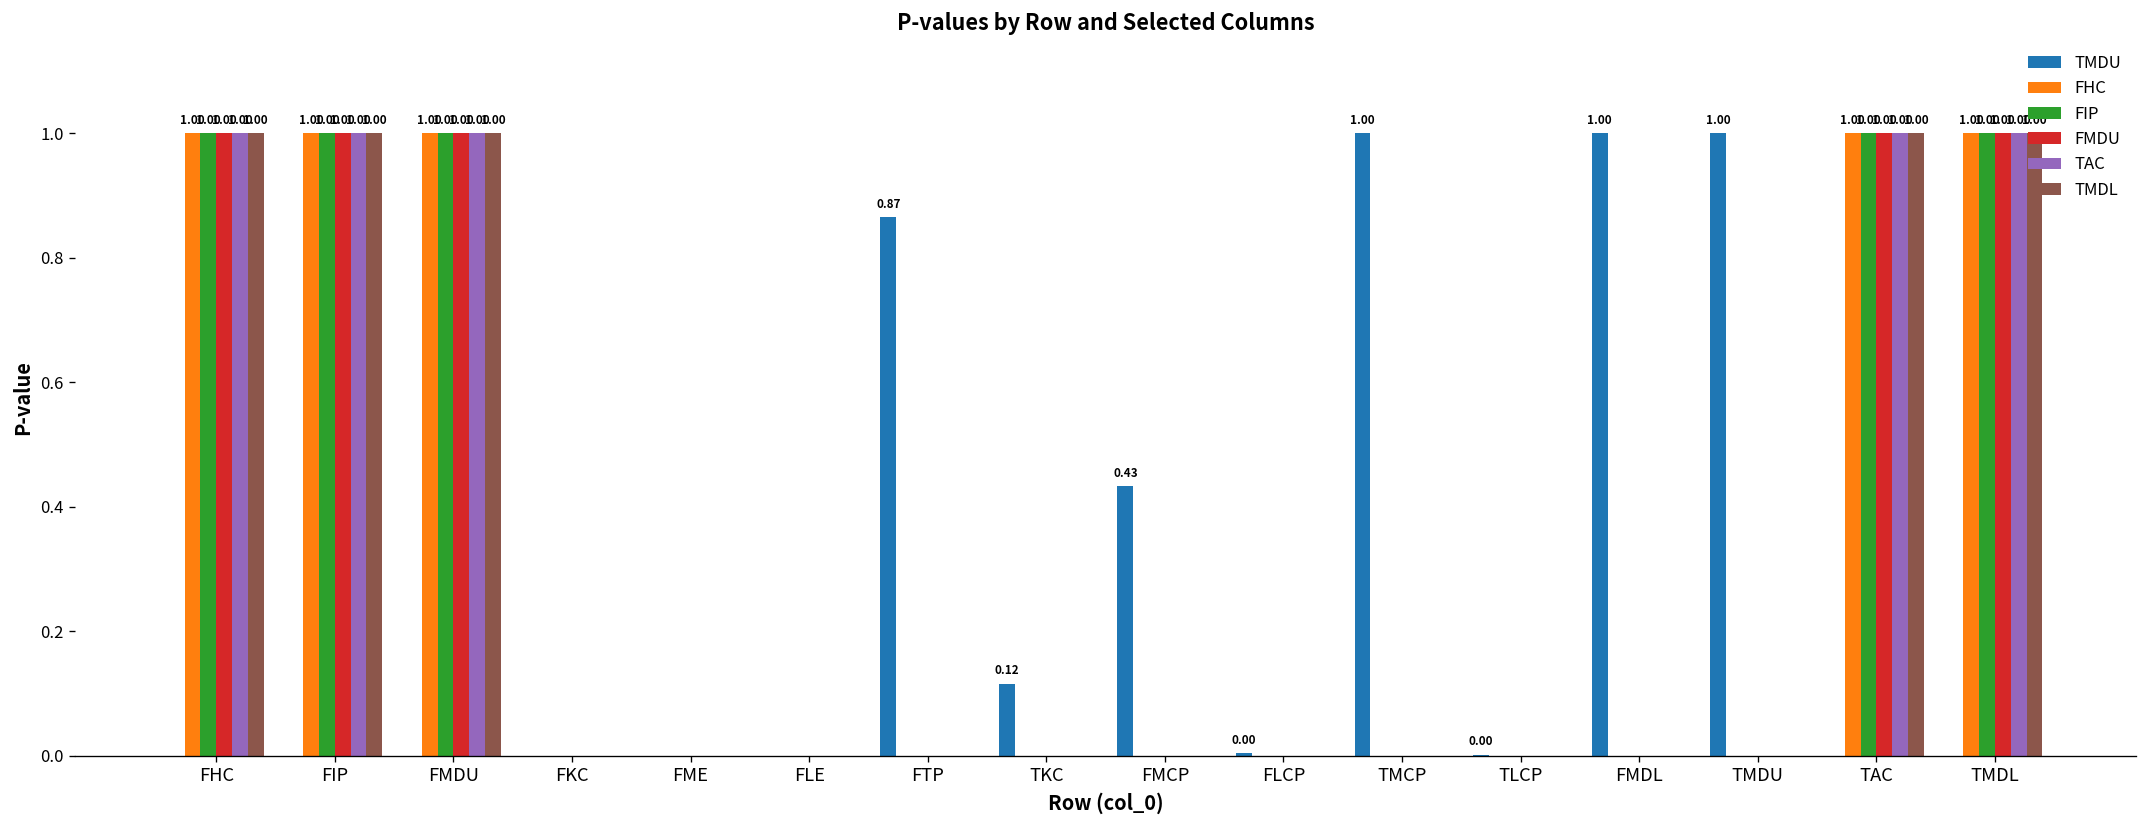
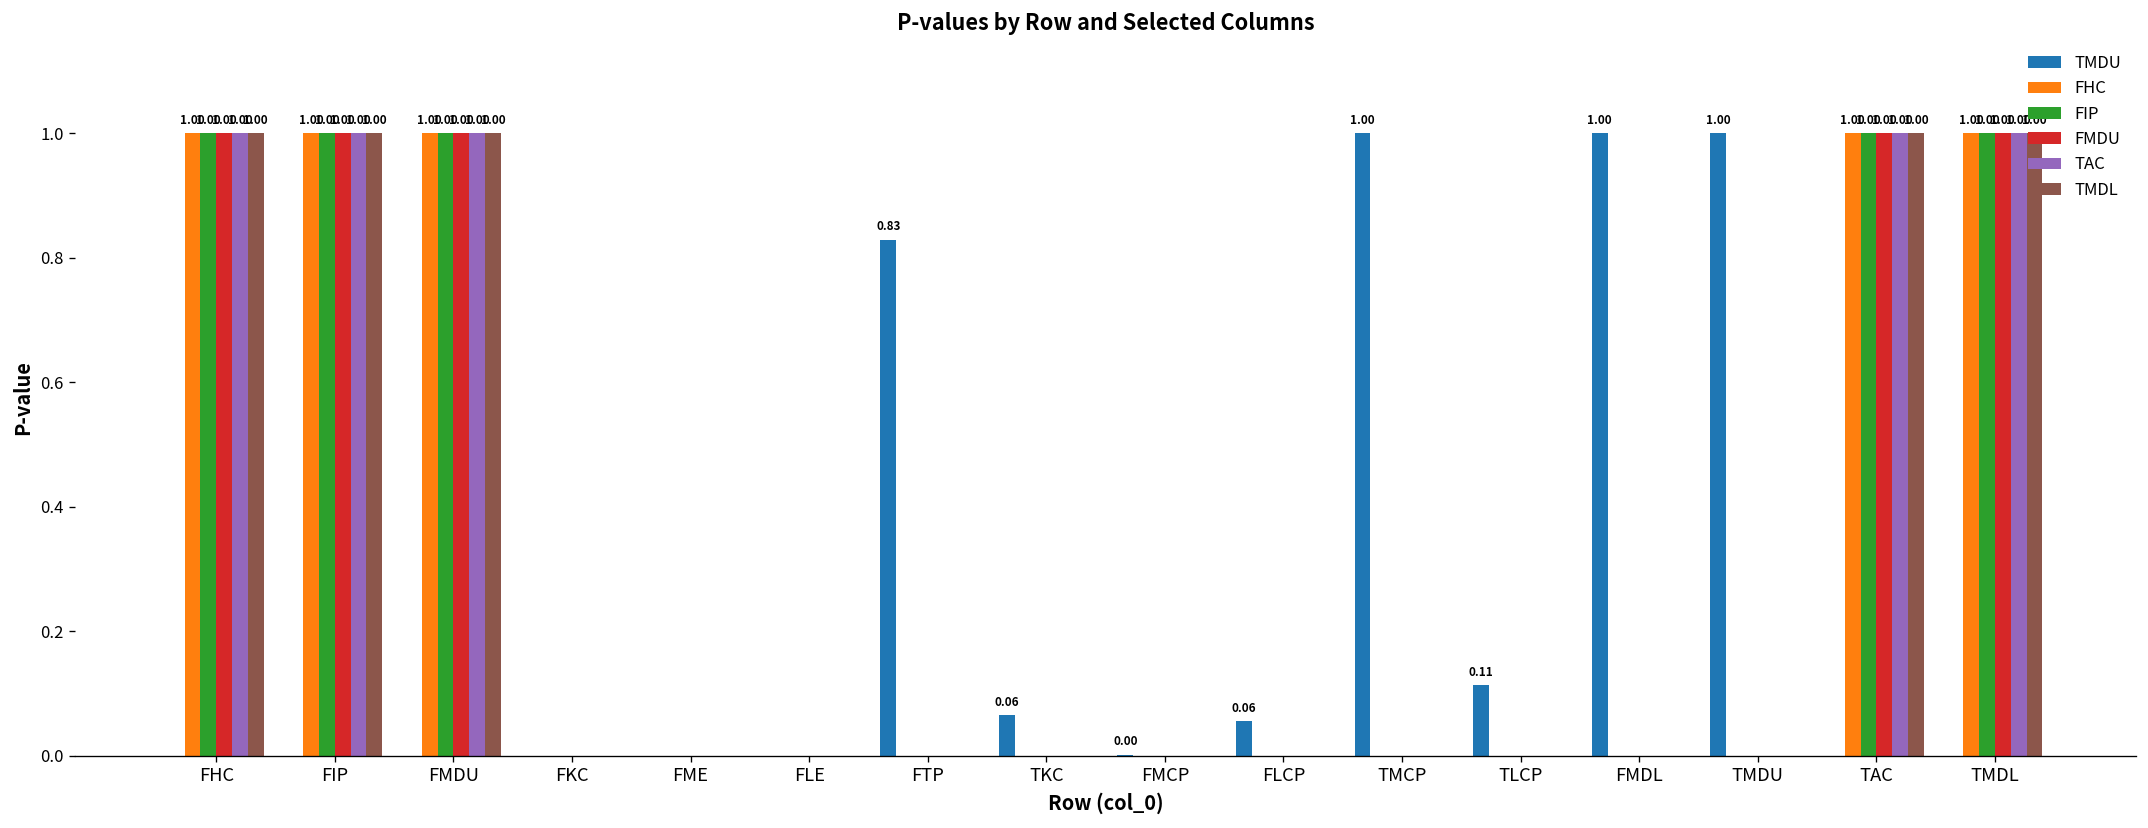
TMDU, FTP: 0.87 -> 0.83
TMDU, TKC: 0.12 -> 0.06
TMDU, FMCP: 0.43 -> 0.00
TMDU, FLCP: 0.00 -> 0.06
TMDU, TLCP: 0.00 -> 0.11
